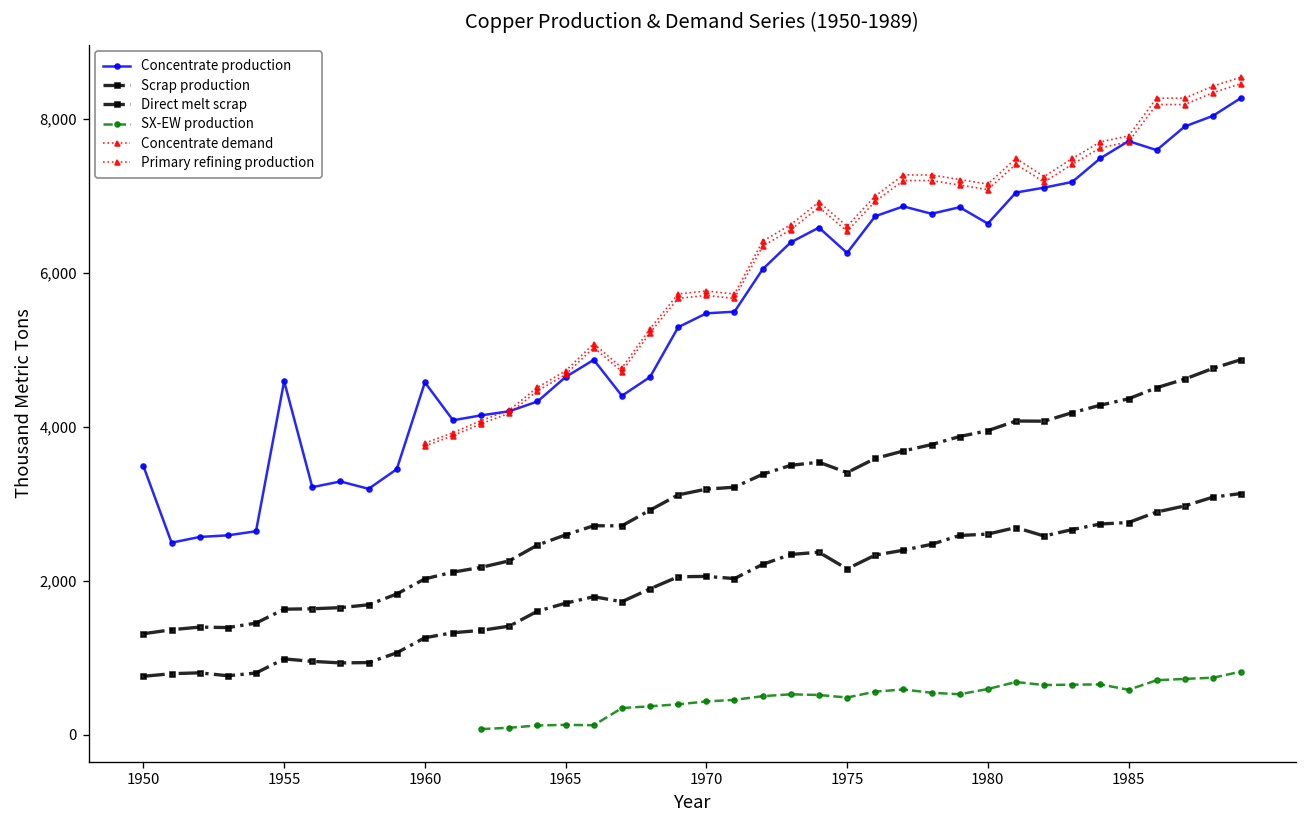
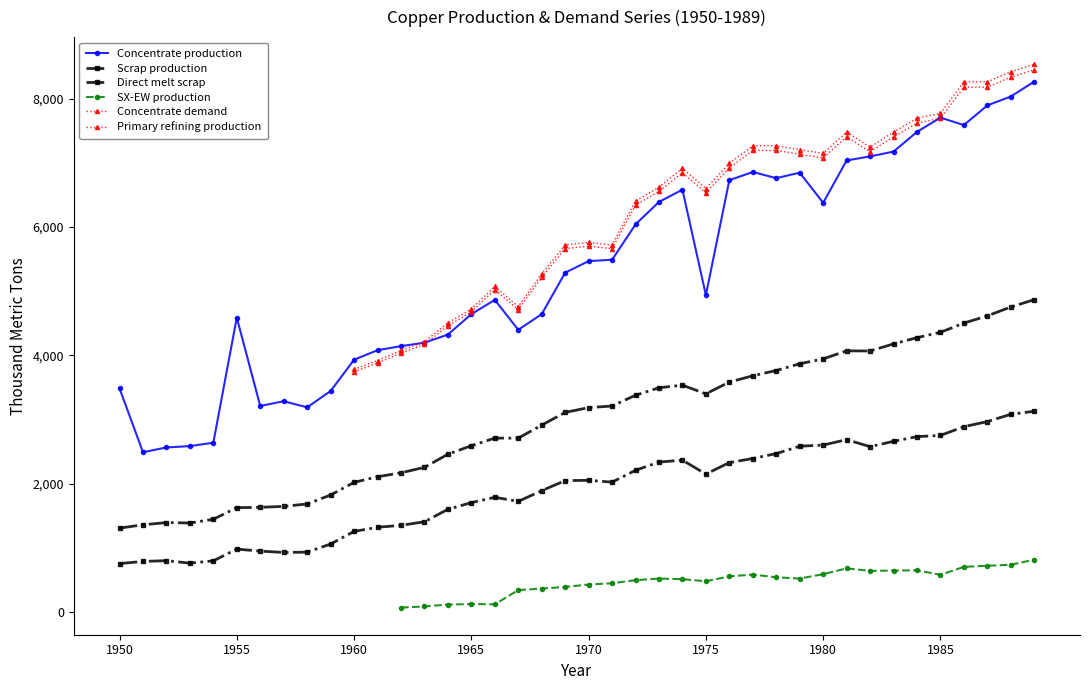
Concentrate production, 1960: 4,600 -> 3,900
Concentrate production, 1975: 6,300 -> 4,900
Concentrate production, 1980: 6,600 -> 6,400
